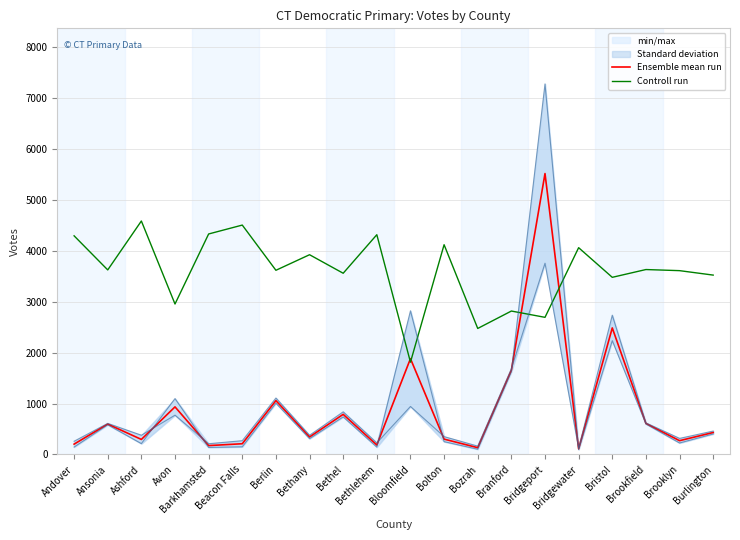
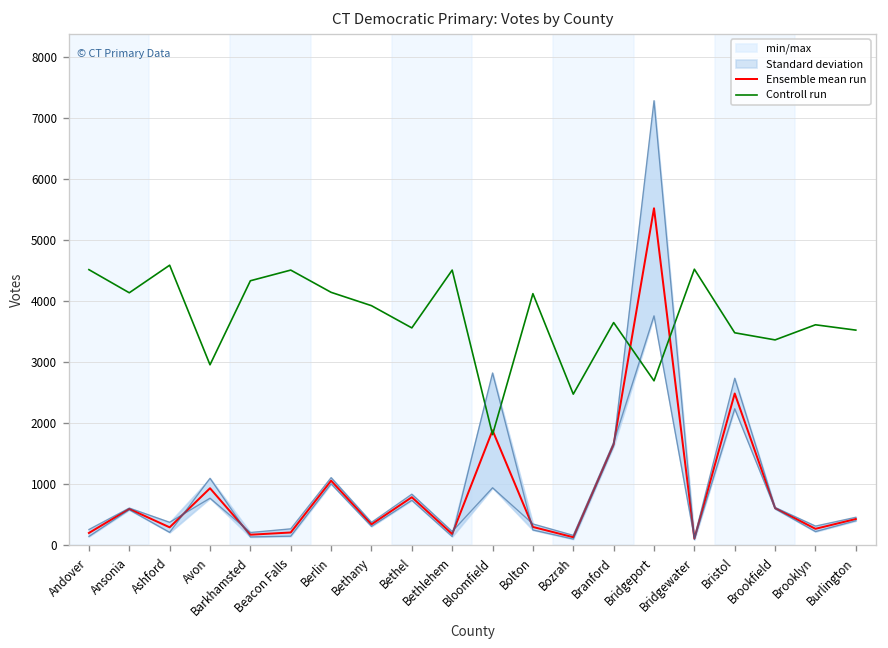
Controll run, Andover: 4300 -> 4500
Controll run, Ansonia: 3600 -> 4100
Controll run, Berlin: 3600 -> 4100
Controll run, Bethlehem: 4300 -> 4500
Controll run, Branford: 2800 -> 3600
Controll run, Bridgewater: 4100 -> 4500
Controll run, Brookfield: 3600 -> 3400
